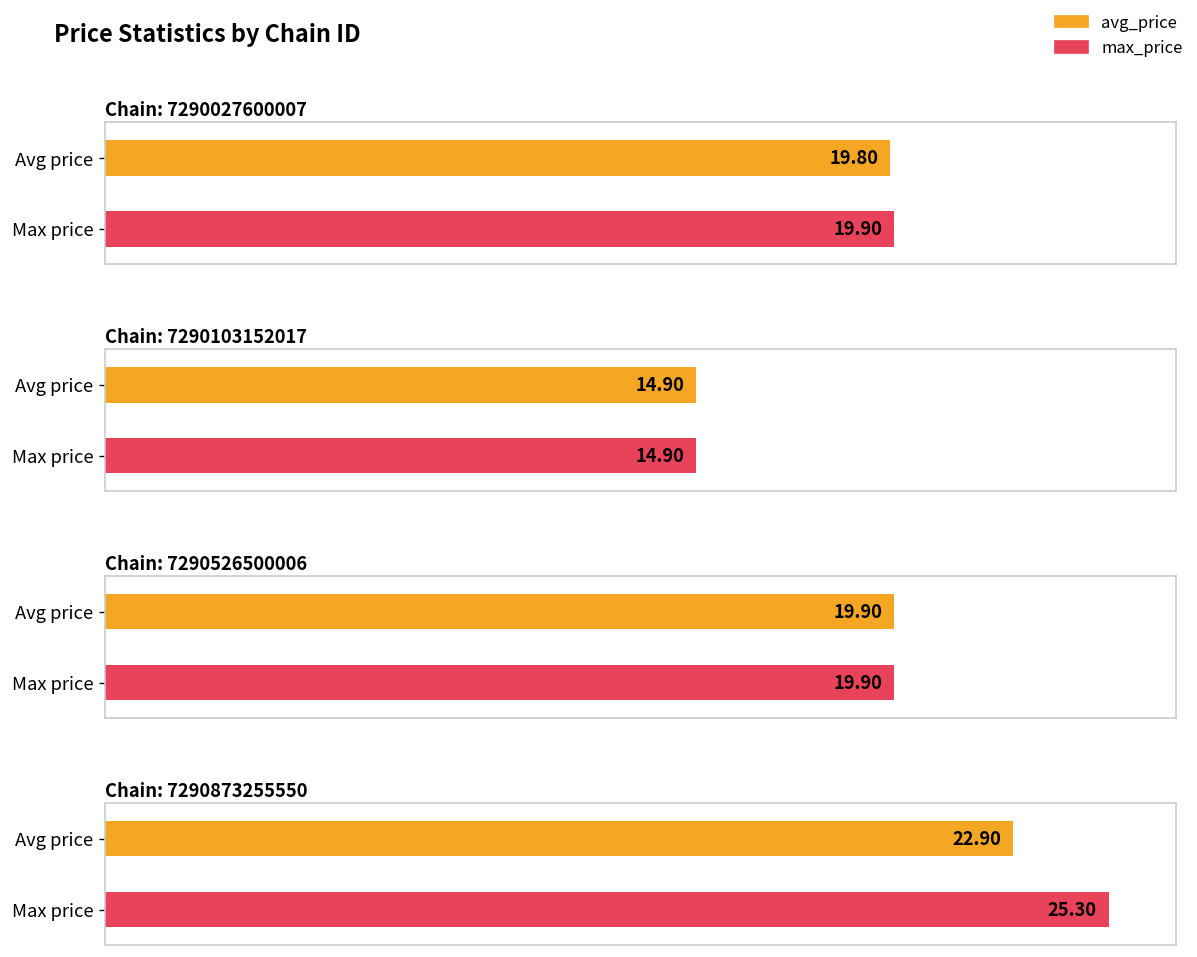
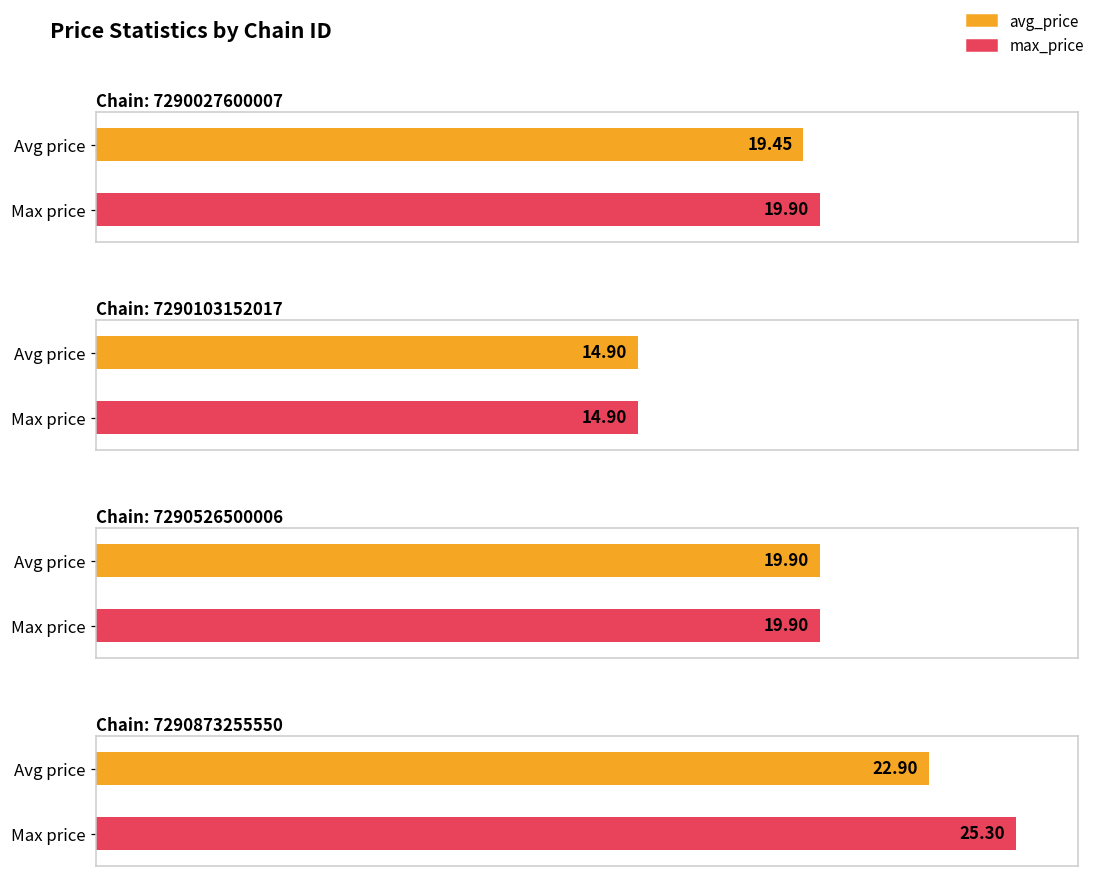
Chain: 7290027600007, Avg price: 19.80 -> 19.45
